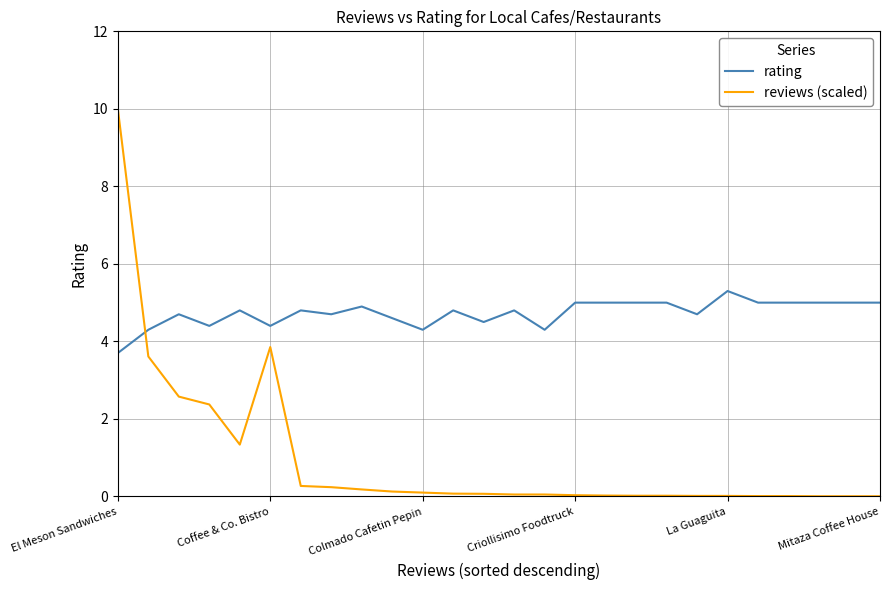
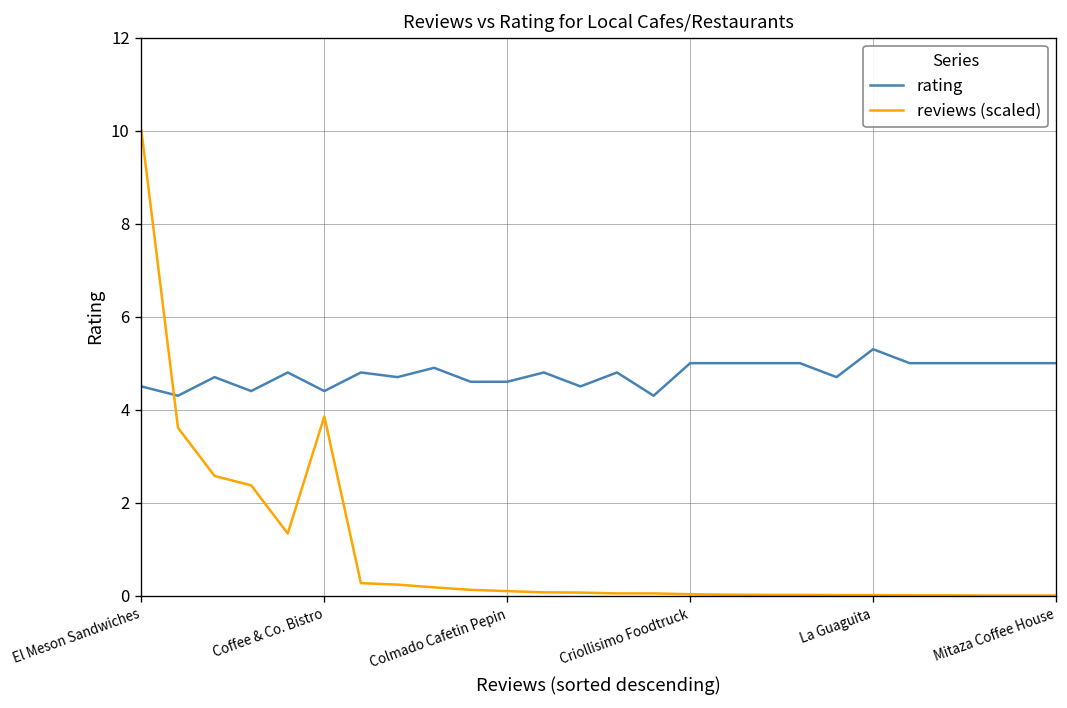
rating, El Meson Sandwiches: 3.7 -> 4.5
rating, Colmado Cafetin Pepin: 4.3 -> 4.6
